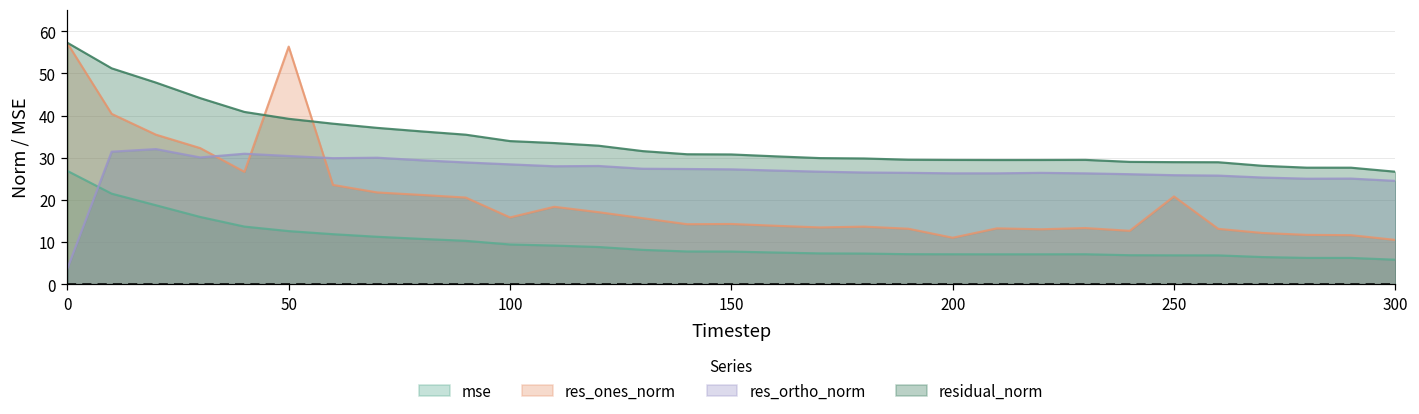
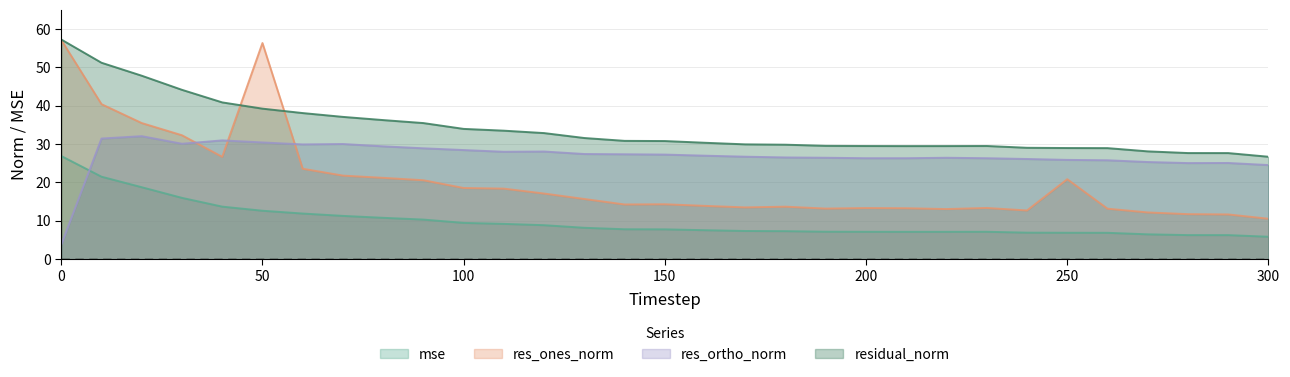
res_ones_norm, 100: 16 -> 19
res_ones_norm, 200: 11 -> 13
